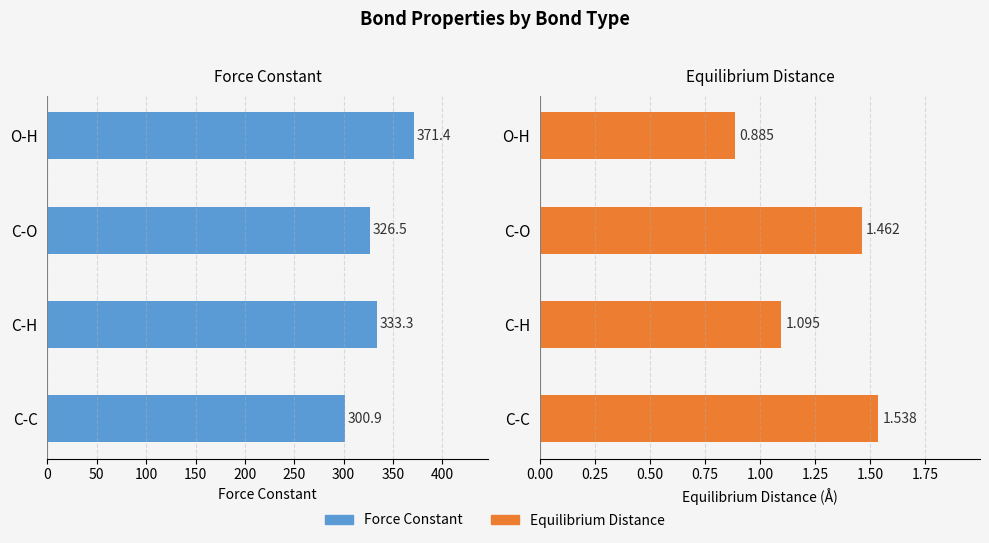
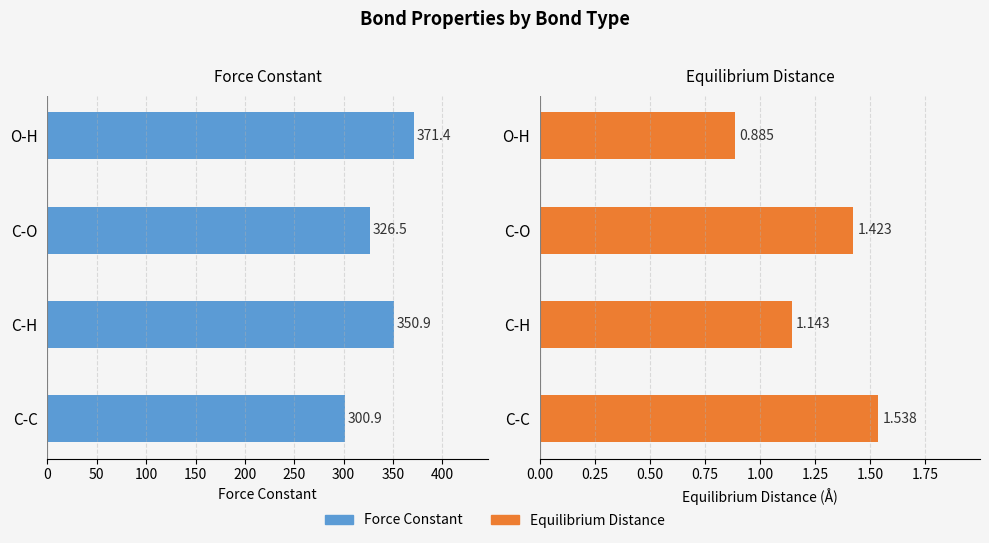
Force Constant, C-H: 333.3 -> 350.9
Equilibrium Distance, C-O: 1.462 -> 1.423
Equilibrium Distance, C-H: 1.095 -> 1.143
